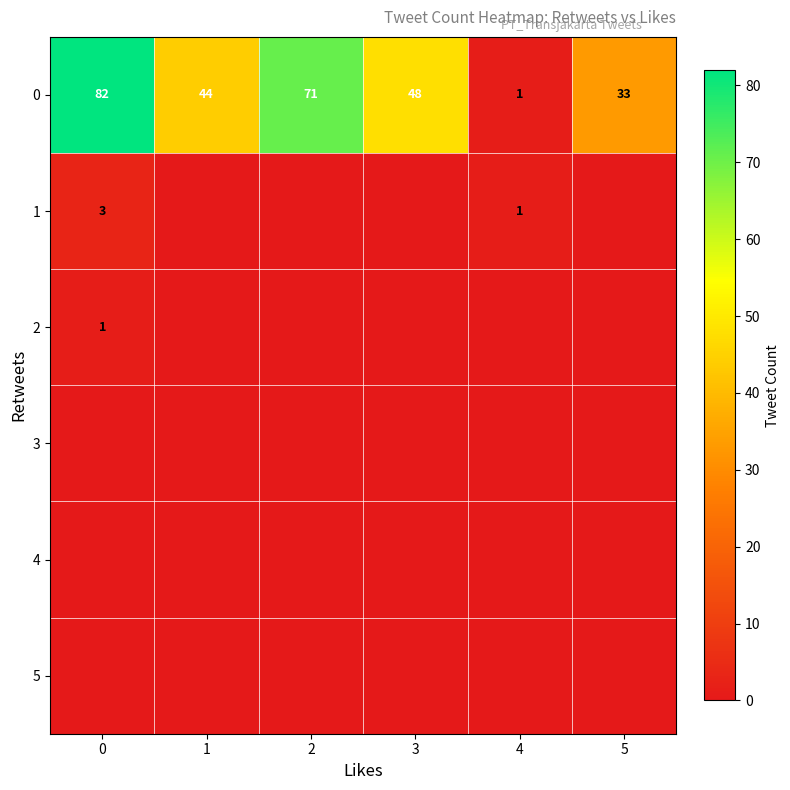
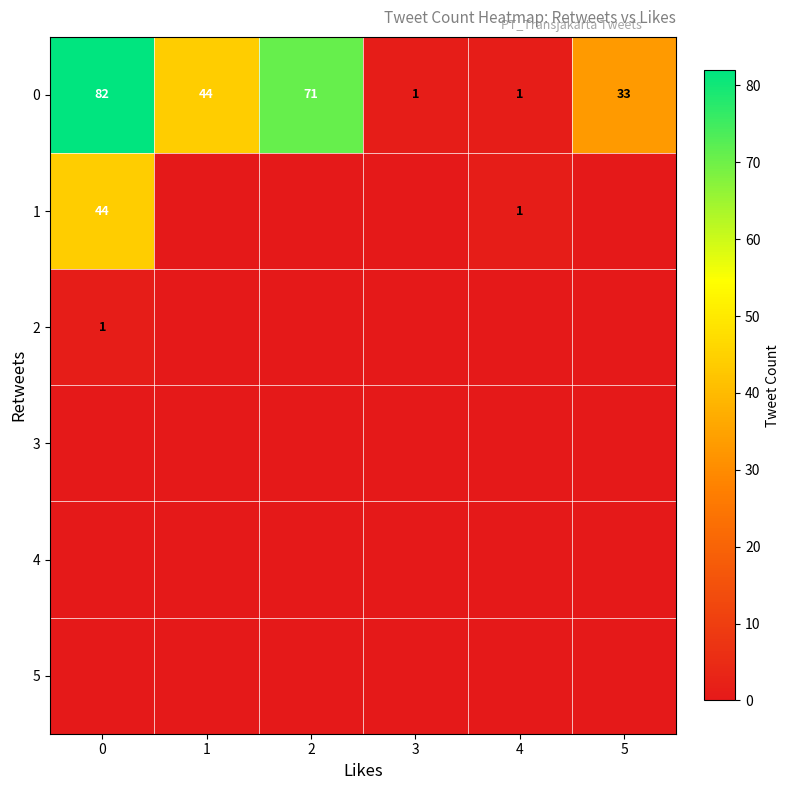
0, 3: 48 -> 1
1, 0: 3 -> 44
